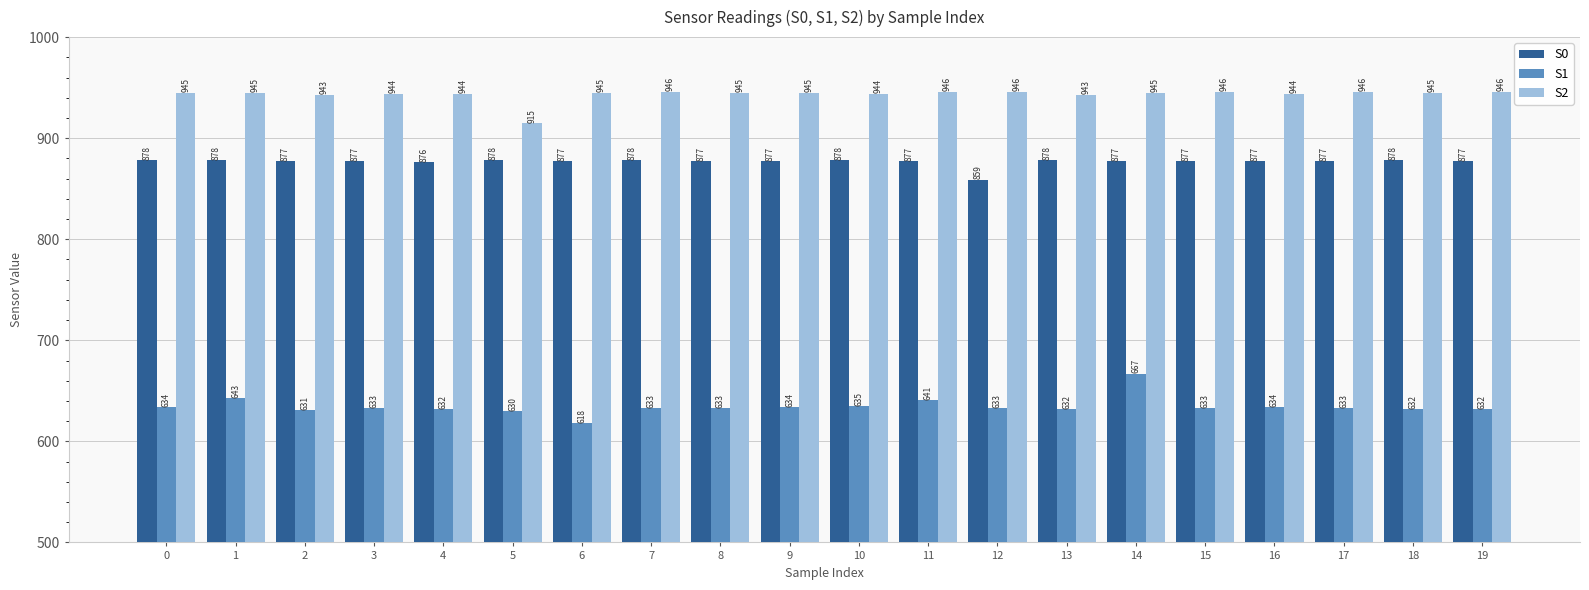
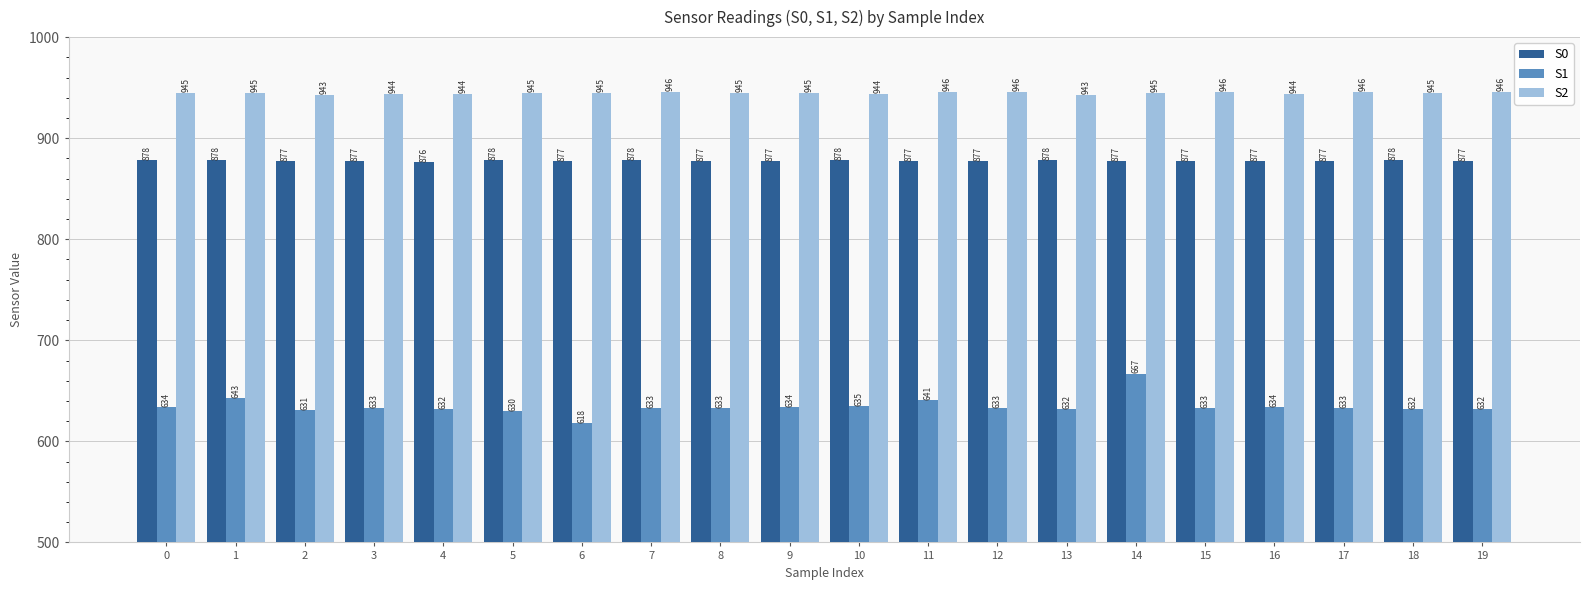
S2, 5: 915 -> 945
S0, 12: 859 -> 877
